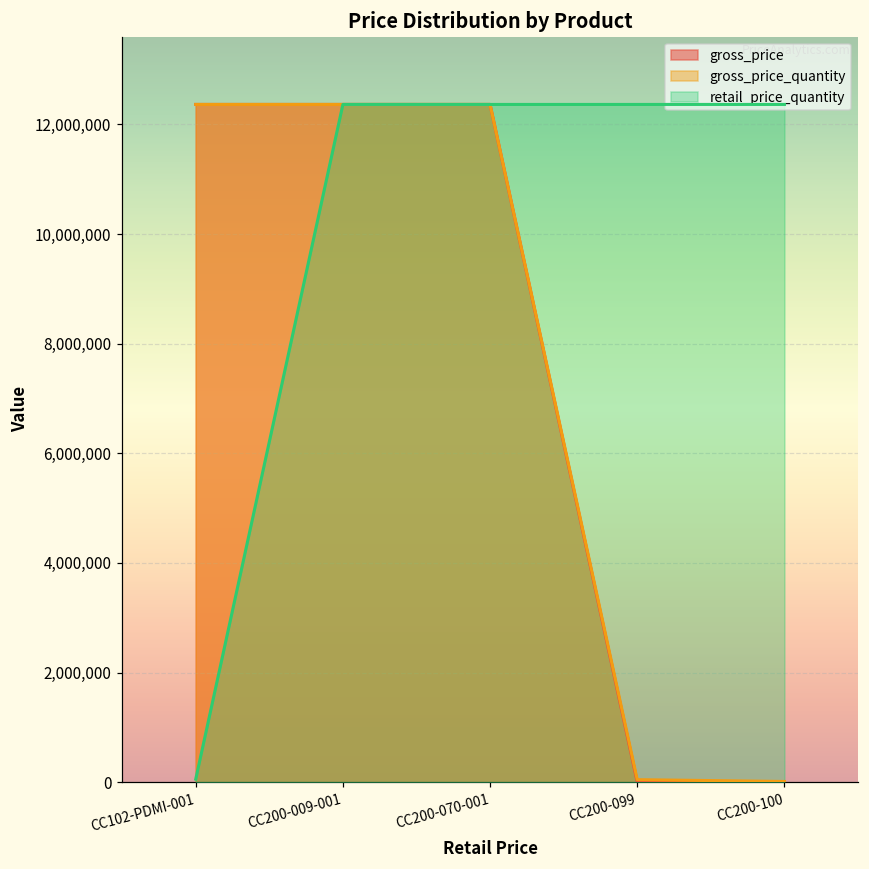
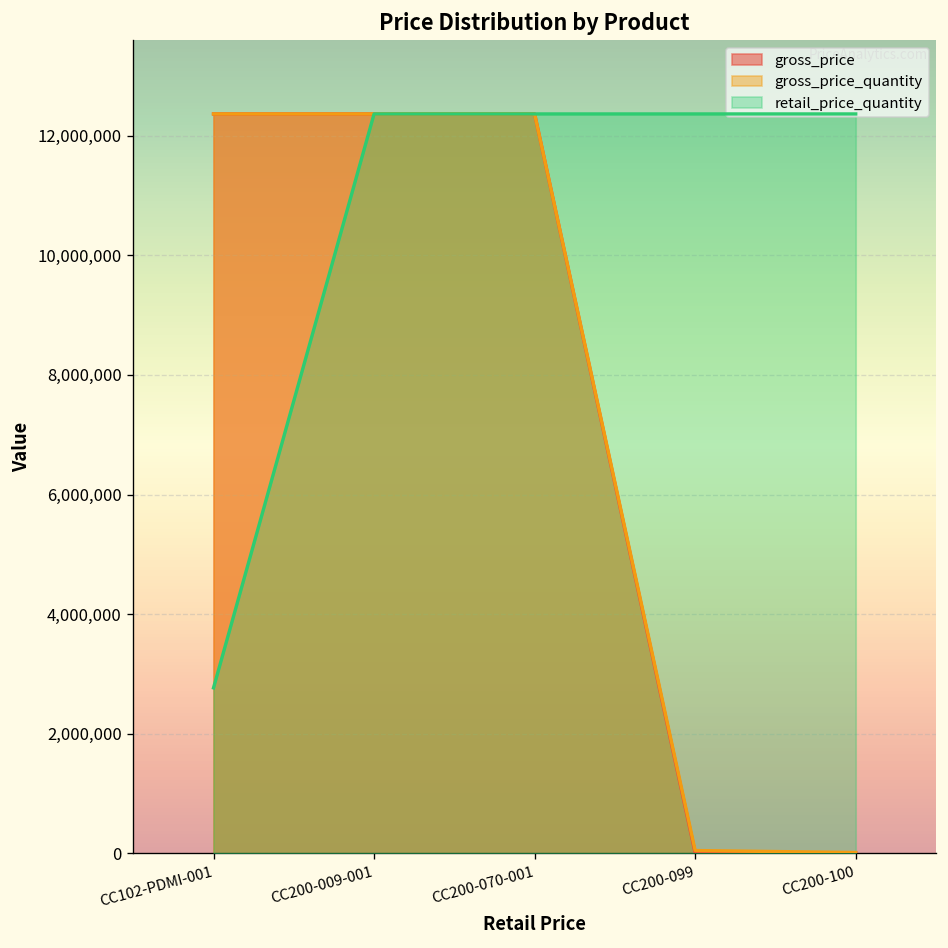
retail_price_quantity, CC102-PDMI-001: 100,000 -> 2,800,000
